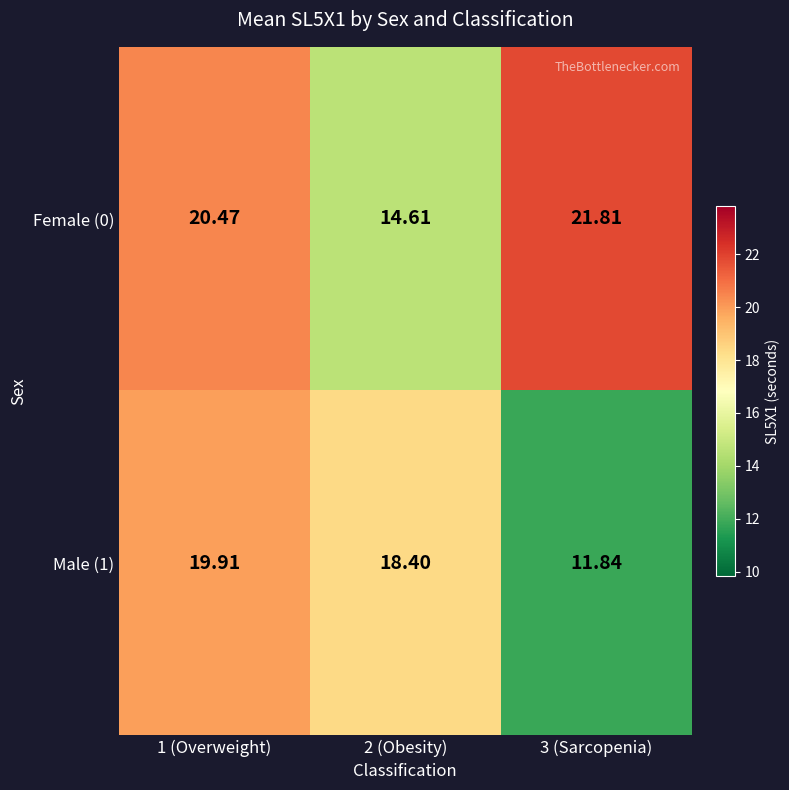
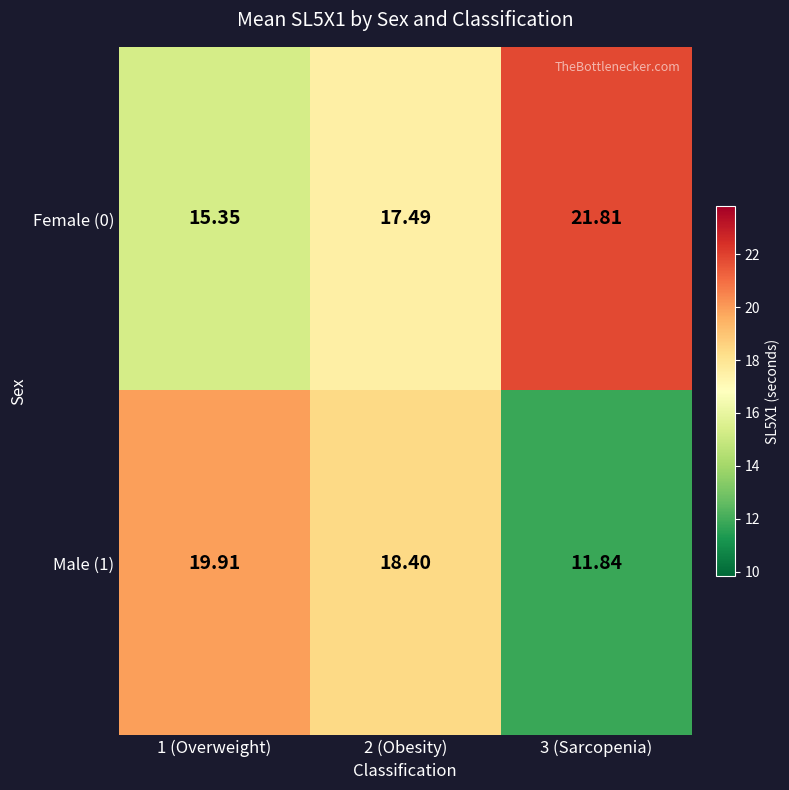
Female (0), 1 (Overweight): 20.47 -> 15.35
Female (0), 2 (Obesity): 14.61 -> 17.49
